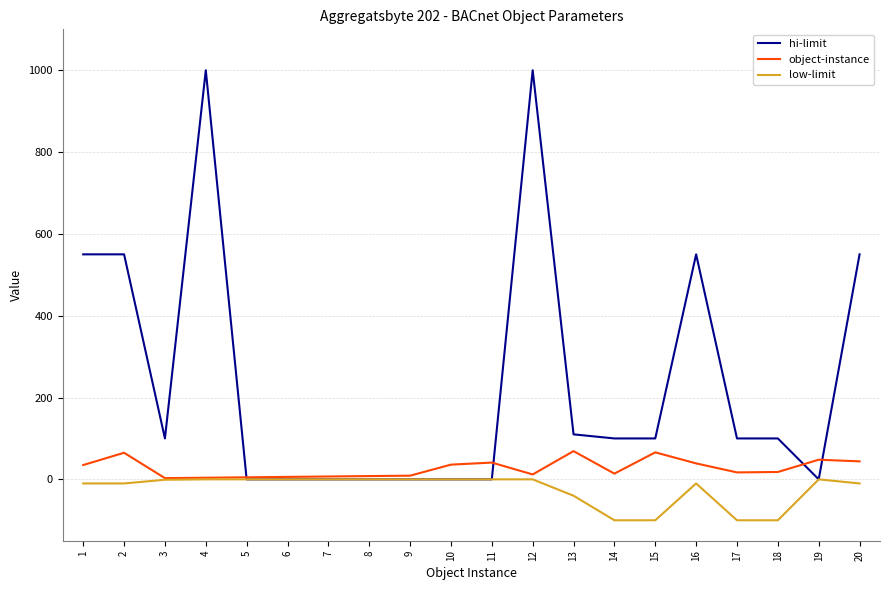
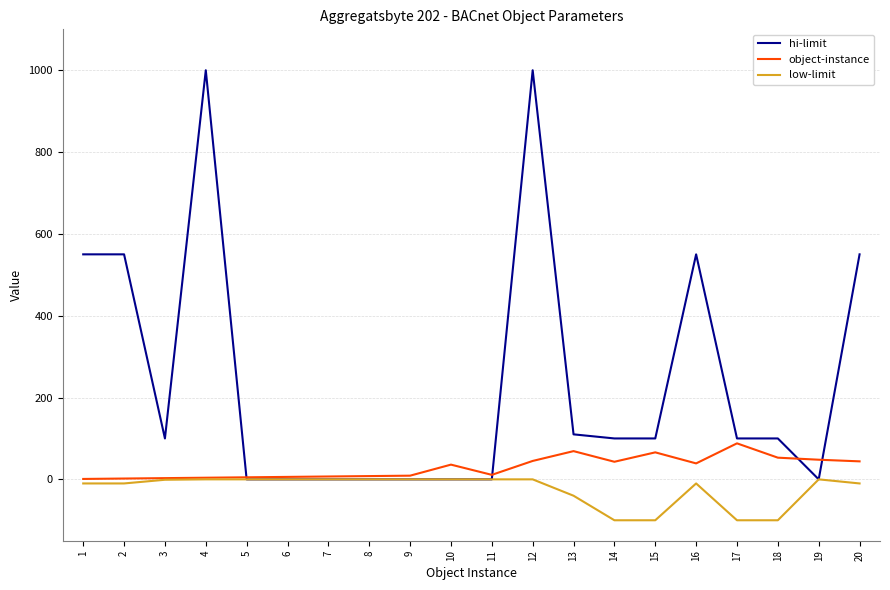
object-instance, 1: 40 -> 0
object-instance, 2: 70 -> 0
object-instance, 11: 40 -> 10
object-instance, 12: 10 -> 50
object-instance, 14: 10 -> 40
object-instance, 17: 20 -> 90
object-instance, 18: 20 -> 50
